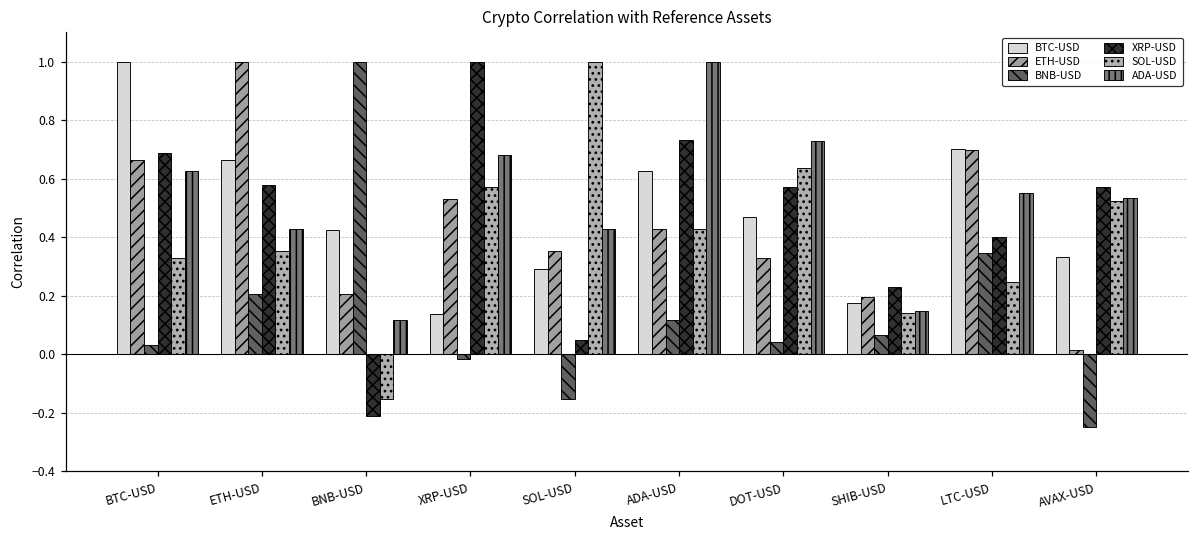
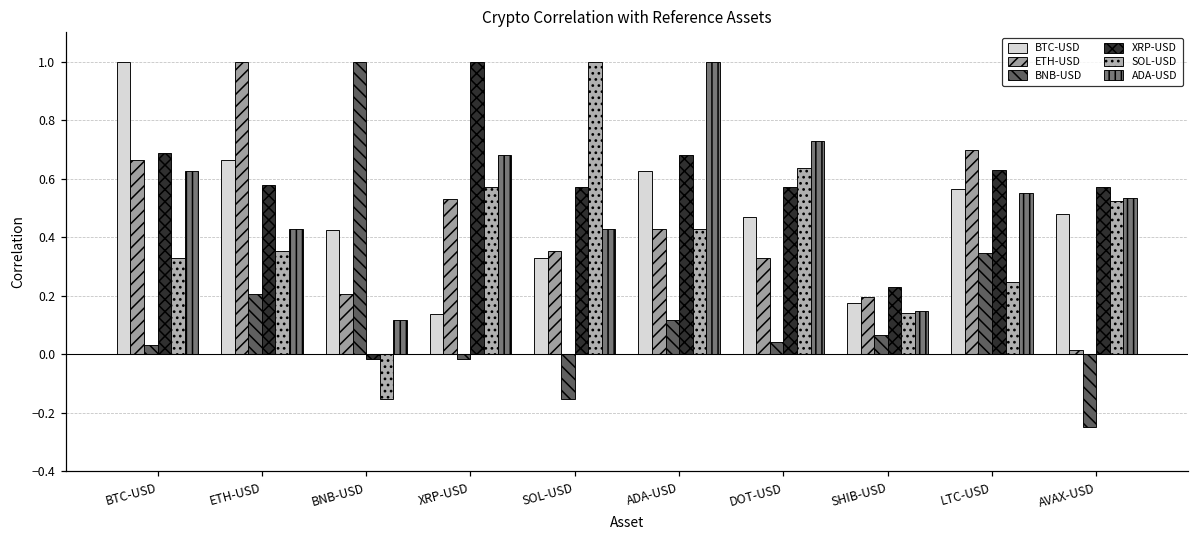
XRP-USD, BNB-USD: -0.21 -> -0.02
BTC-USD, SOL-USD: 0.29 -> 0.33
XRP-USD, SOL-USD: 0.05 -> 0.57
XRP-USD, ADA-USD: 0.73 -> 0.68
BTC-USD, LTC-USD: 0.70 -> 0.56
XRP-USD, LTC-USD: 0.40 -> 0.63
BTC-USD, AVAX-USD: 0.33 -> 0.48
